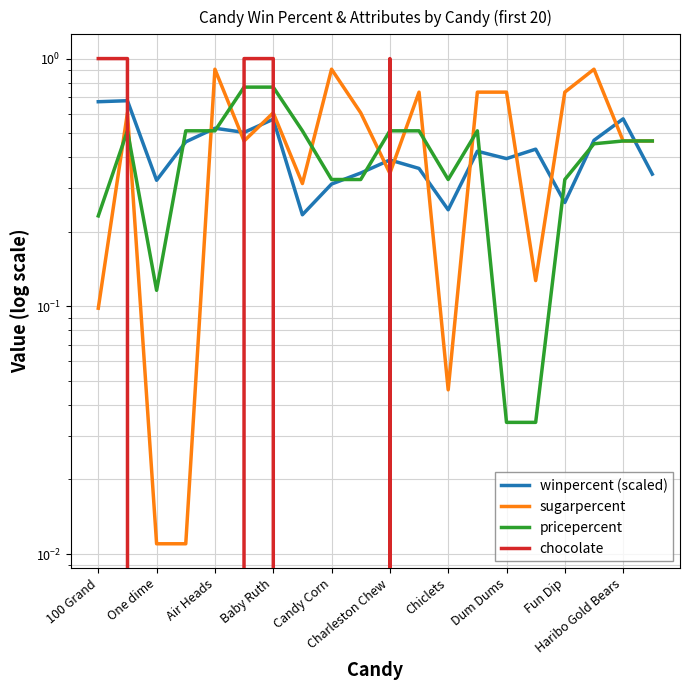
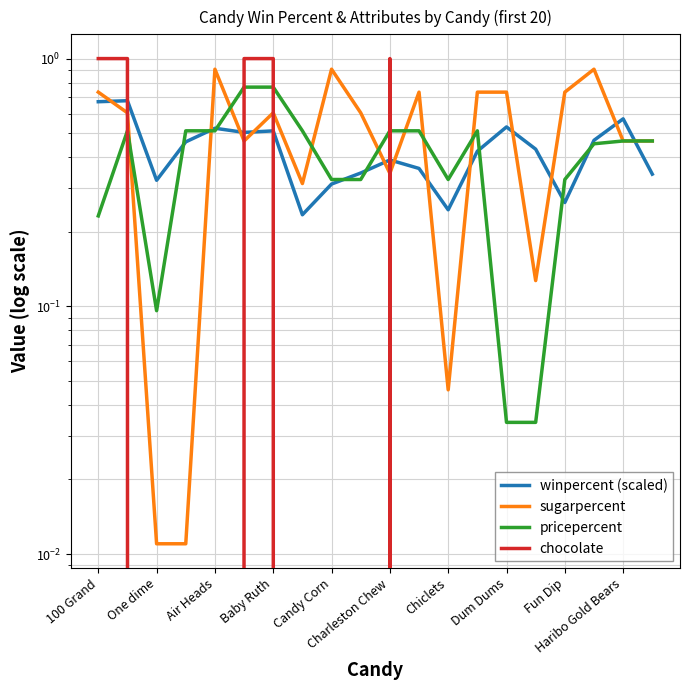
sugarpercent, 100 Grand: 0.098 -> 0.73
pricepercent, One dime: 0.12 -> 0.096
winpercent (scaled), Baby Ruth: 0.57 -> 0.51
winpercent (scaled), Dum Dums: 0.39 -> 0.53
